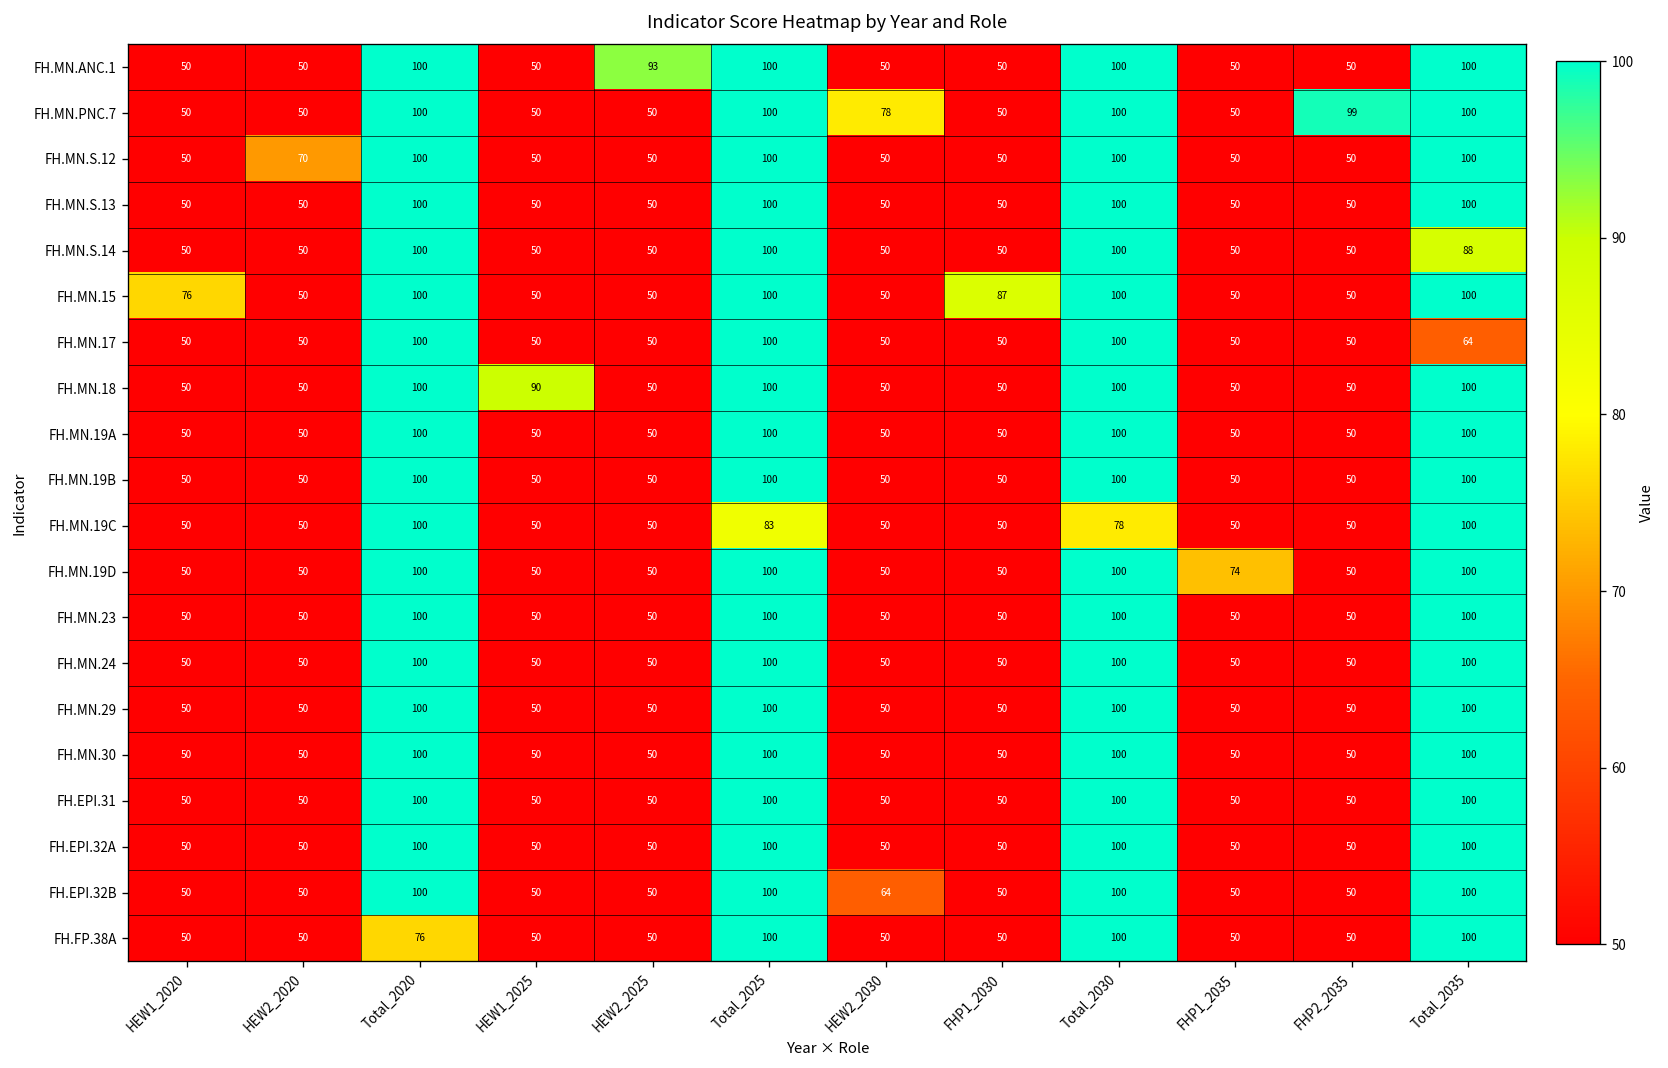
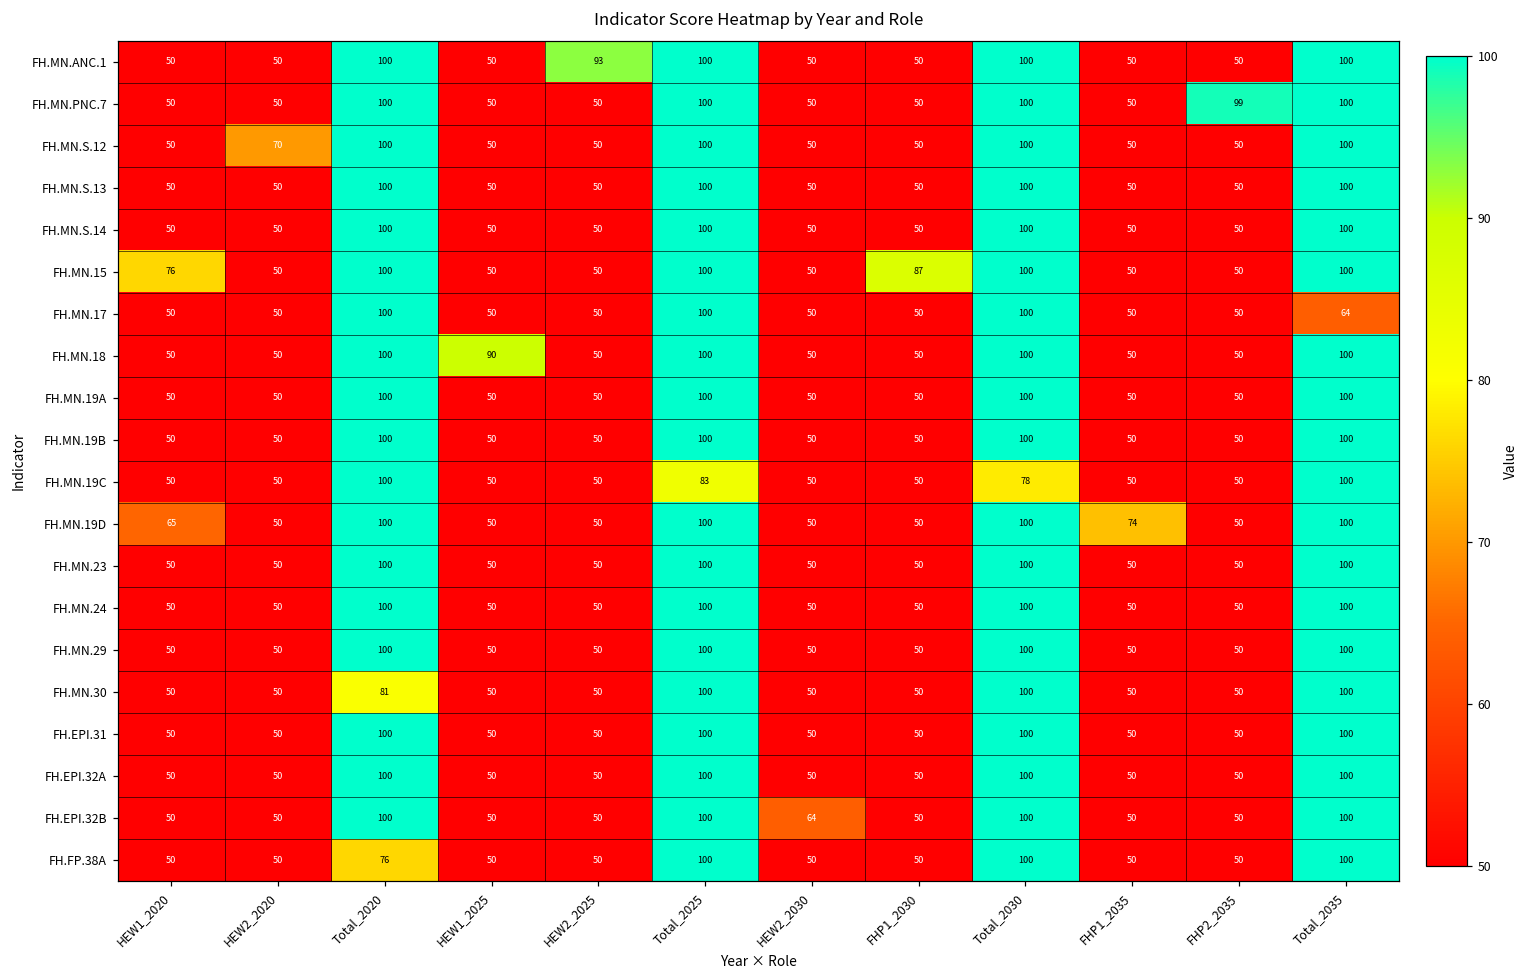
FH.MN.PNC.7, HEW2_2030: 78 -> 50
FH.MN.S.14, Total_2035: 88 -> 100
FH.MN.19D, HEW1_2020: 50 -> 65
FH.MN.30, Total_2020: 100 -> 81
